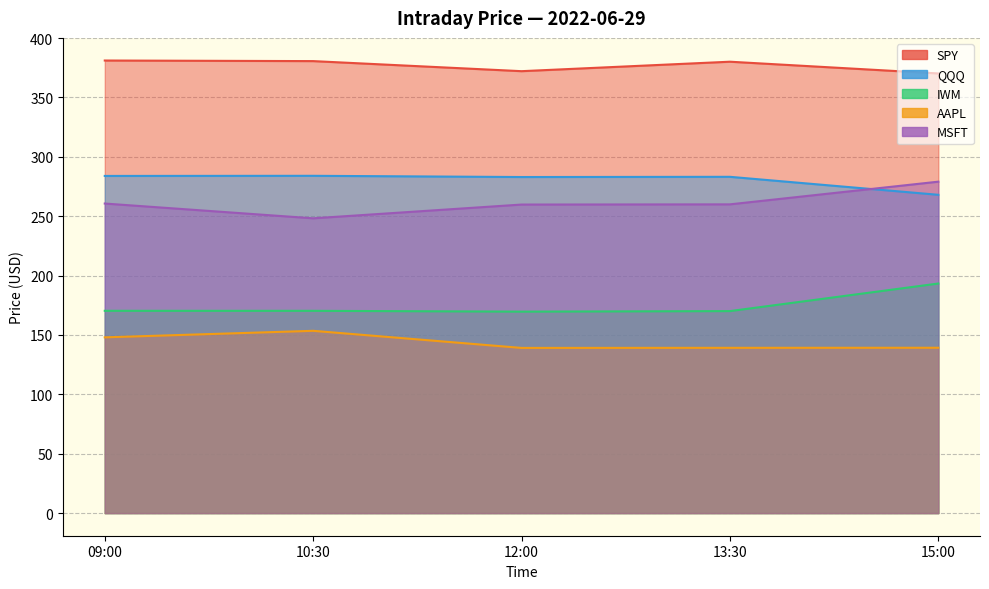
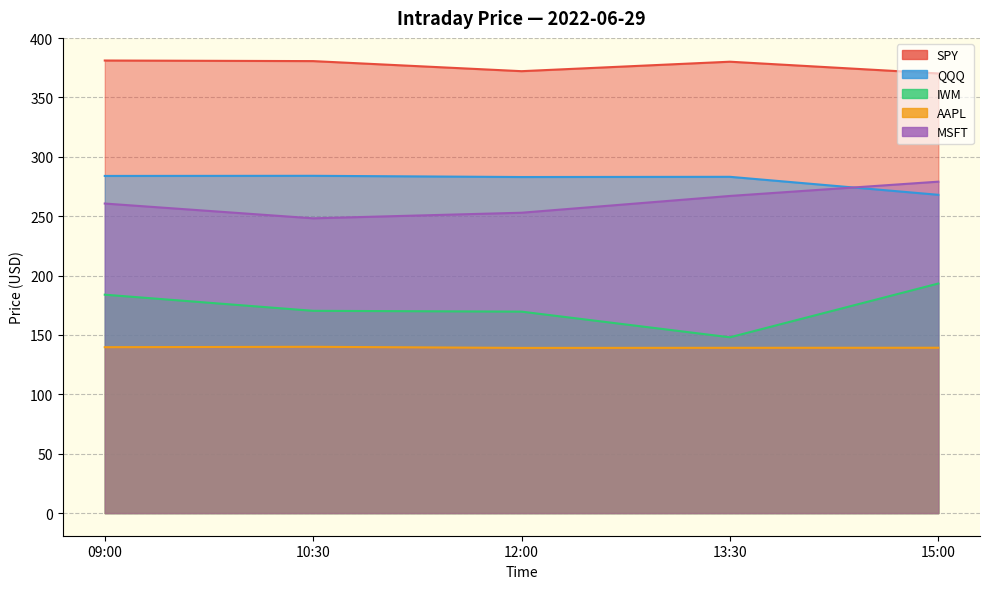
IWM, 09:00: 170 -> 184
AAPL, 09:00: 148 -> 140
AAPL, 10:30: 153 -> 140
MSFT, 12:00: 260 -> 253
IWM, 13:30: 170 -> 148
MSFT, 13:30: 260 -> 267
